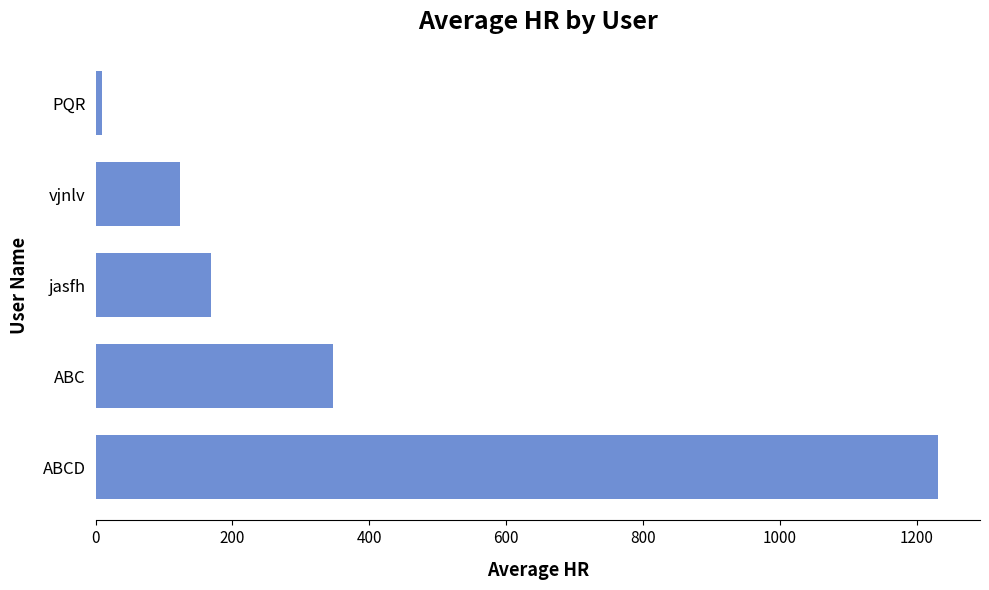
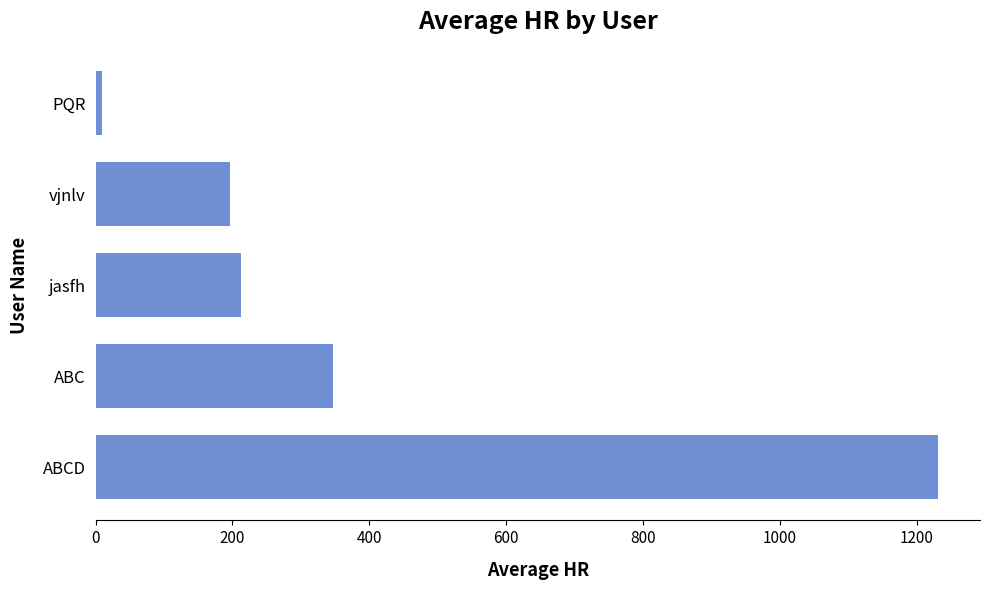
vjnlv: 120 -> 200
jasfh: 170 -> 210
